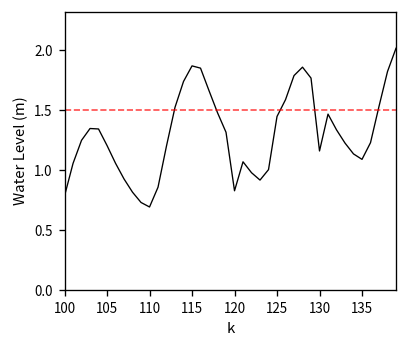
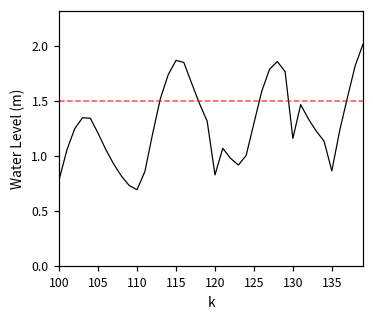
125: 1.4 -> 1.3
135: 1.1 -> 0.9
